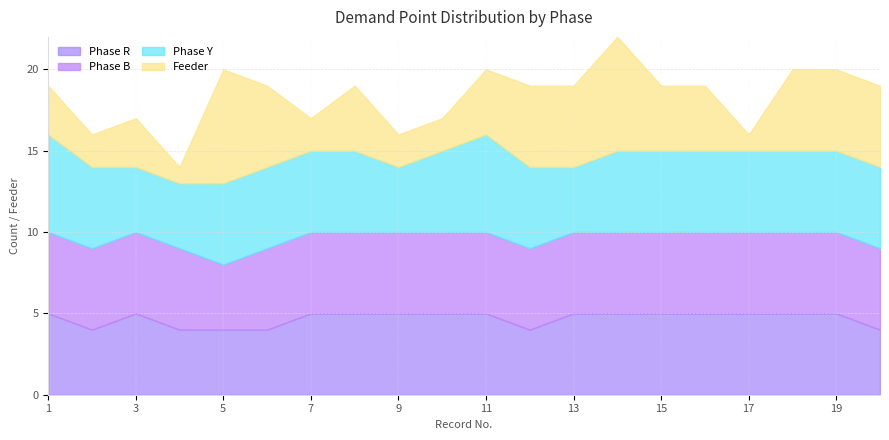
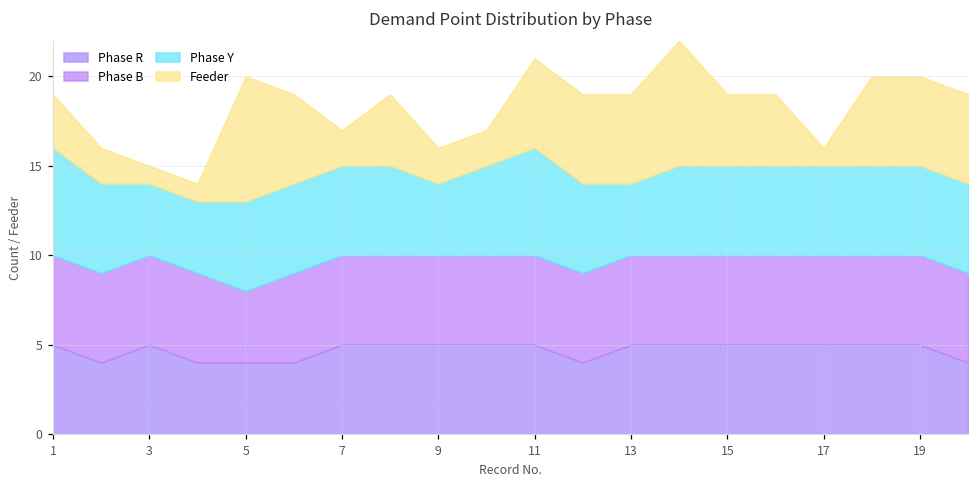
Feeder, 3: 3 -> 1
Feeder, 11: 4 -> 5
